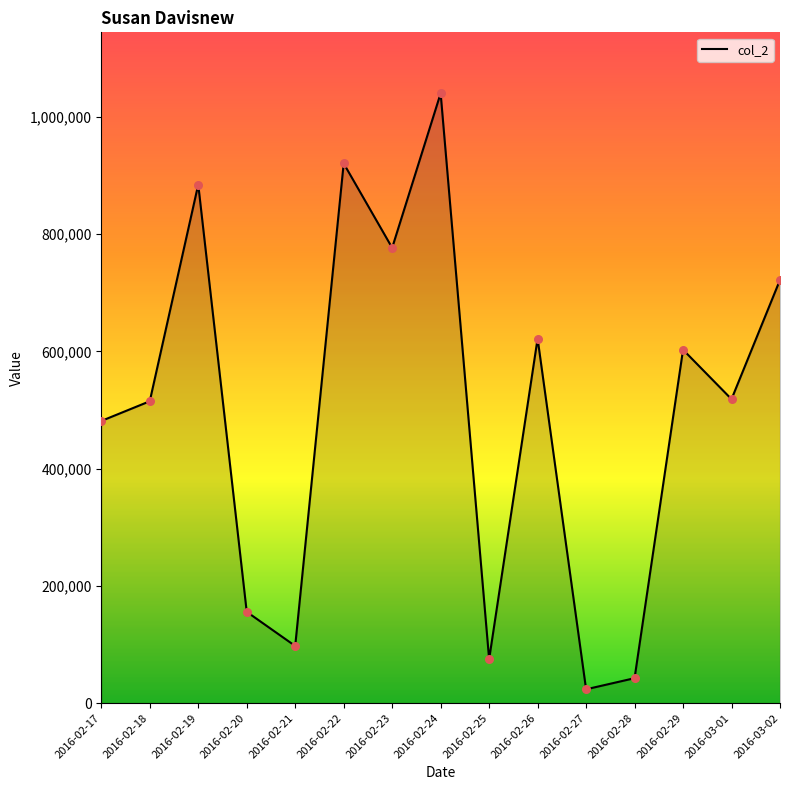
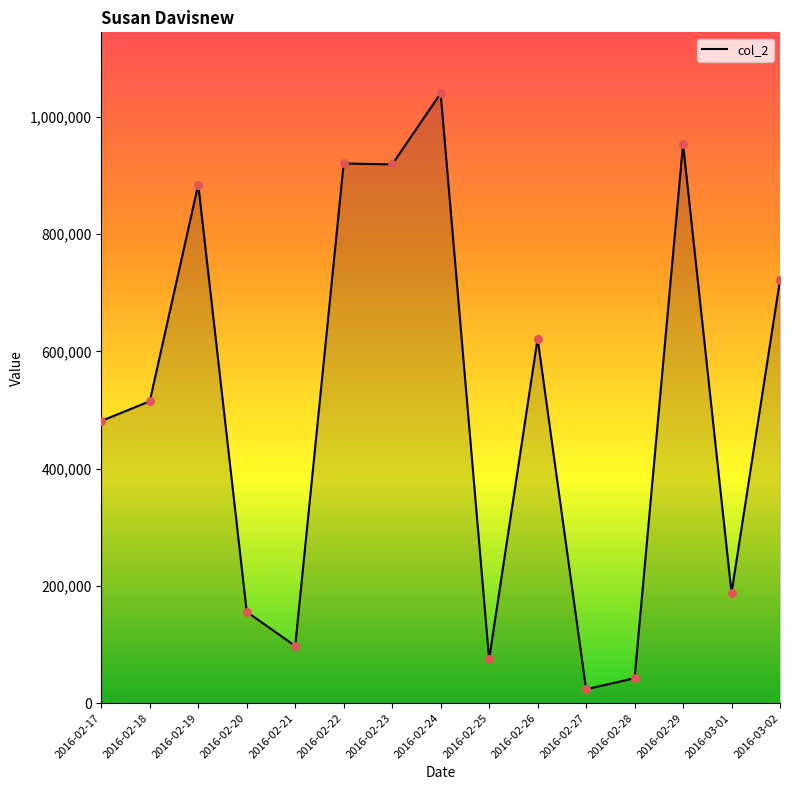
2016-02-23: 780,000 -> 920,000
2016-02-29: 600,000 -> 950,000
2016-03-01: 520,000 -> 190,000
